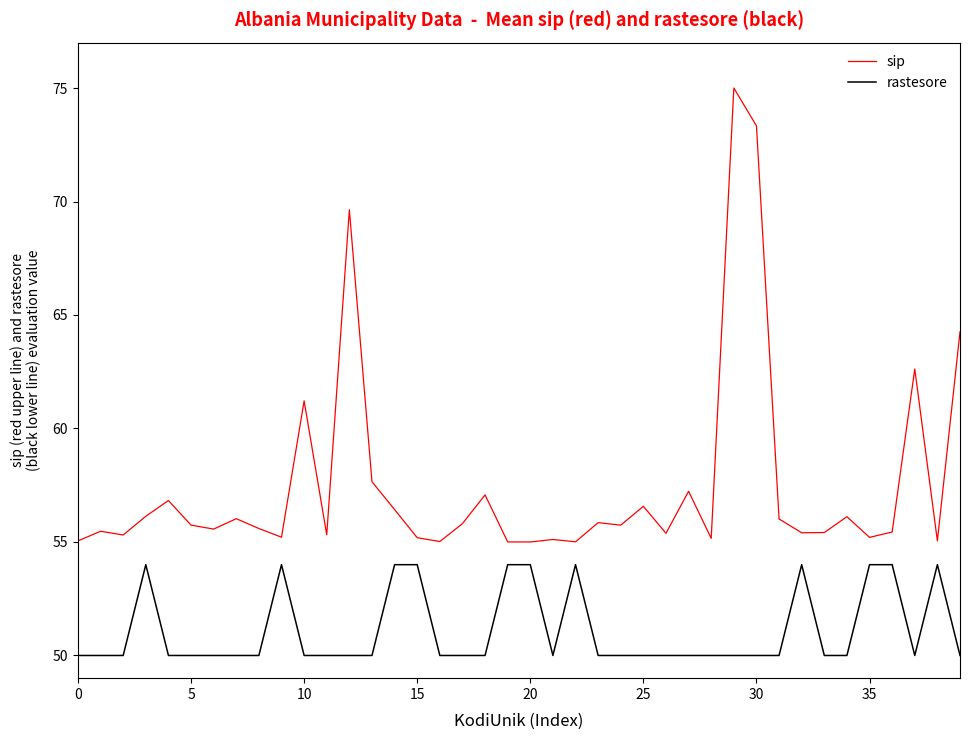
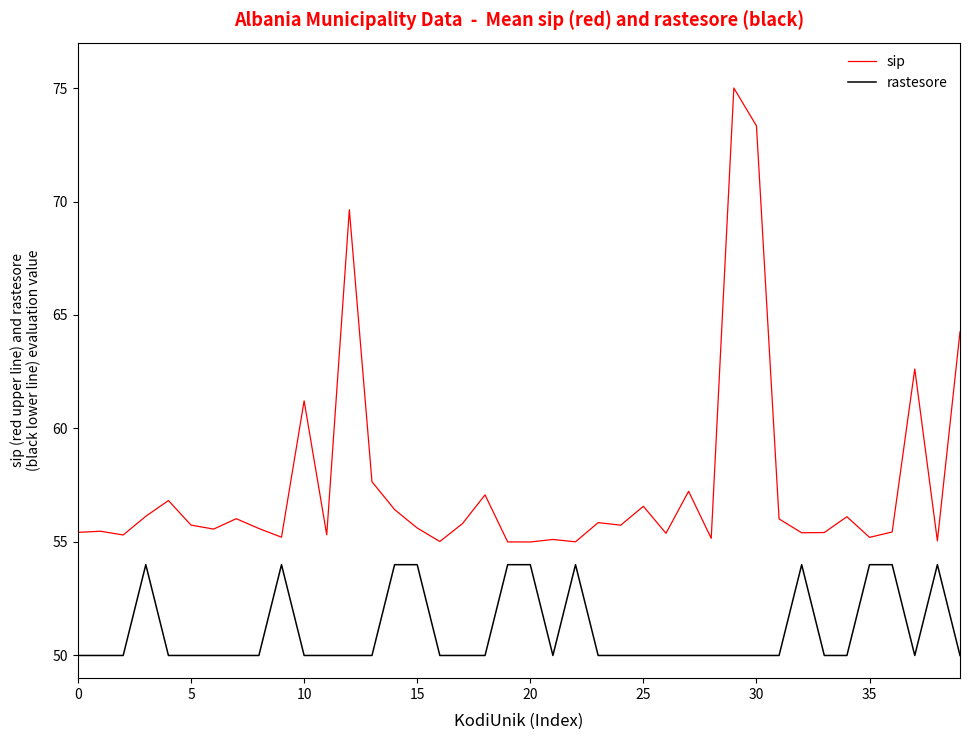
sip, 0: 55.0 -> 55.4
sip, 15: 55.2 -> 55.6
